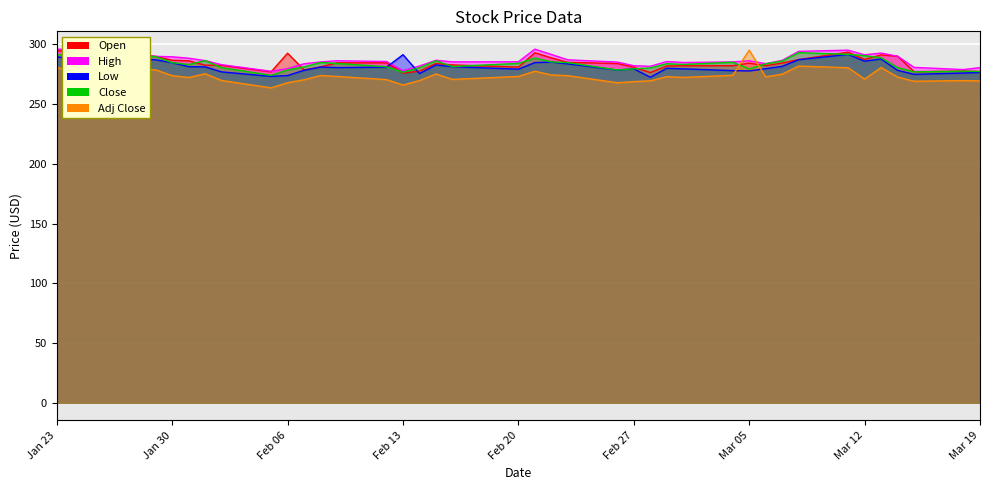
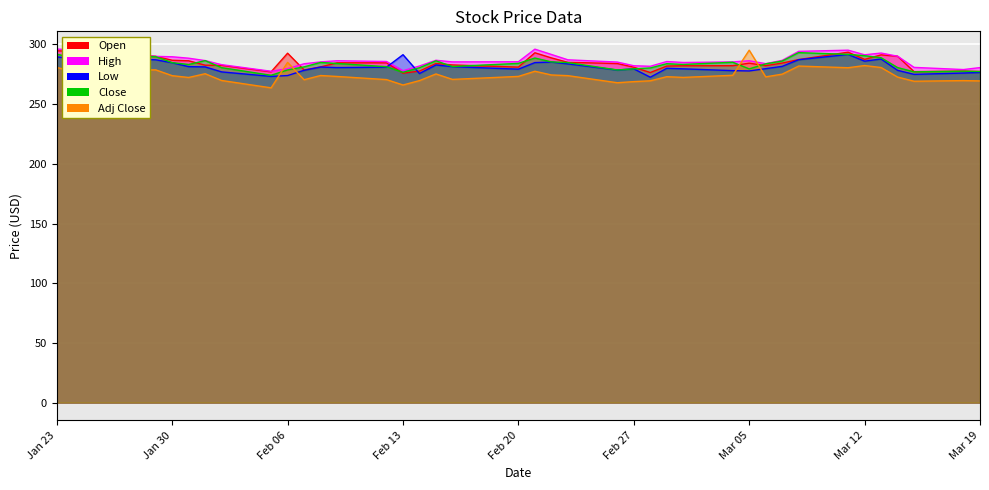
Adj Close, Feb 06: 268 -> 285
Adj Close, Mar 12: 271 -> 282
